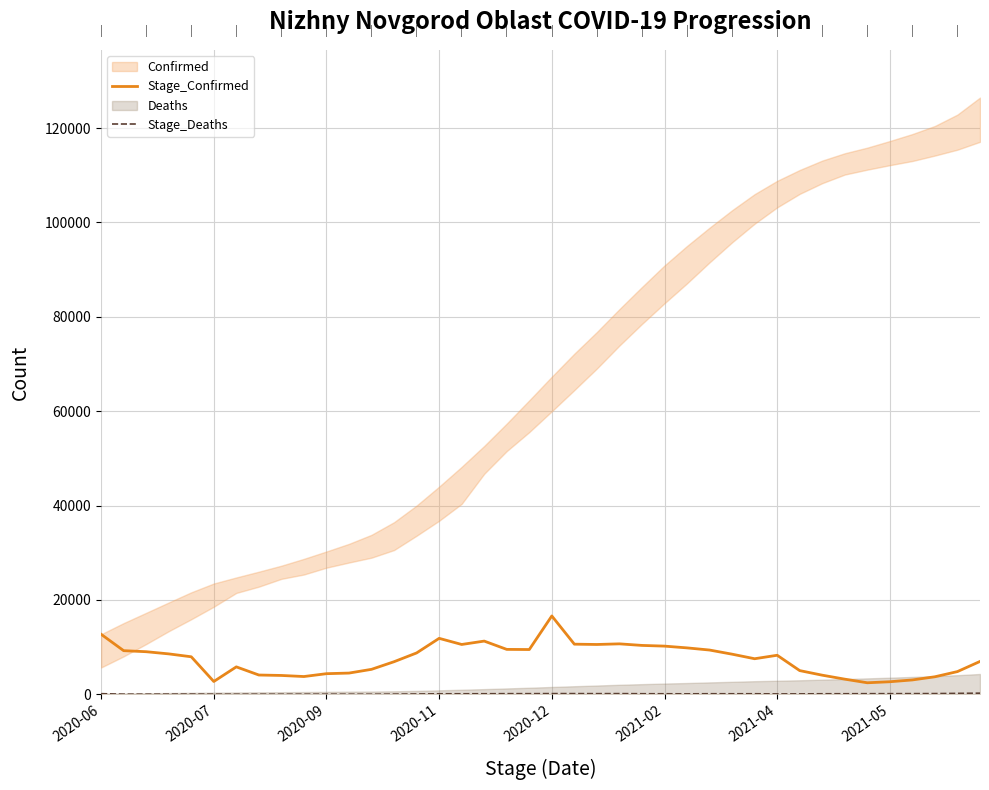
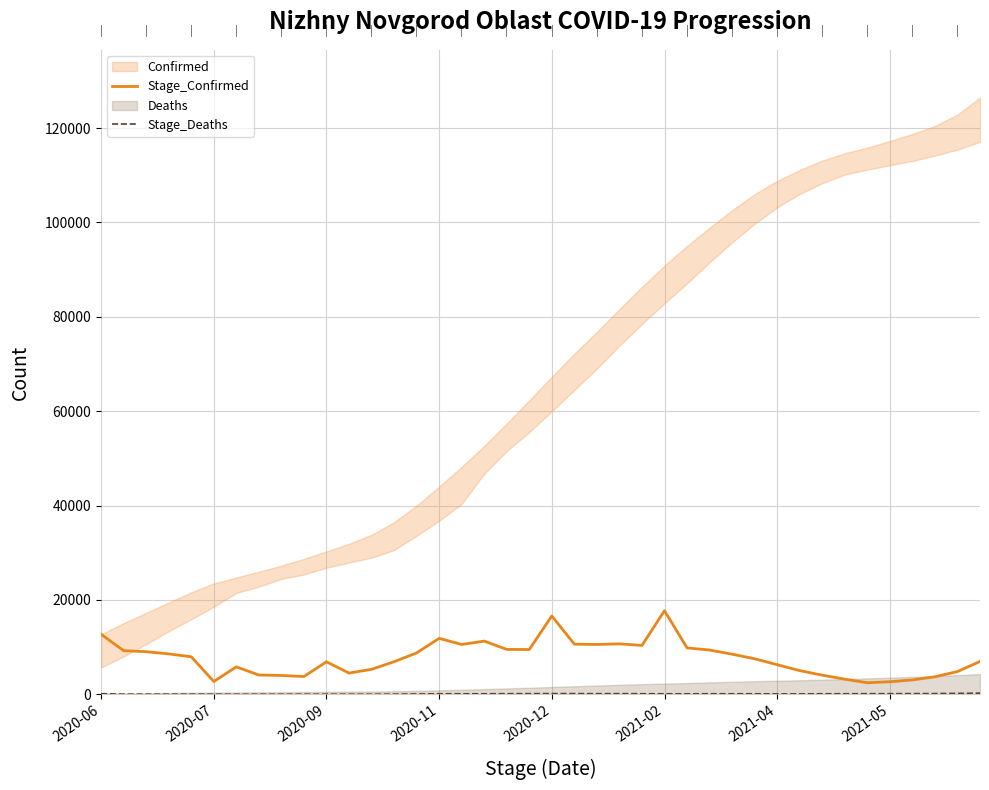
Stage_Confirmed, 2020-09: 4000 -> 7000
Stage_Confirmed, 2021-02: 10000 -> 18000
Stage_Confirmed, 2021-04: 8000 -> 6000
